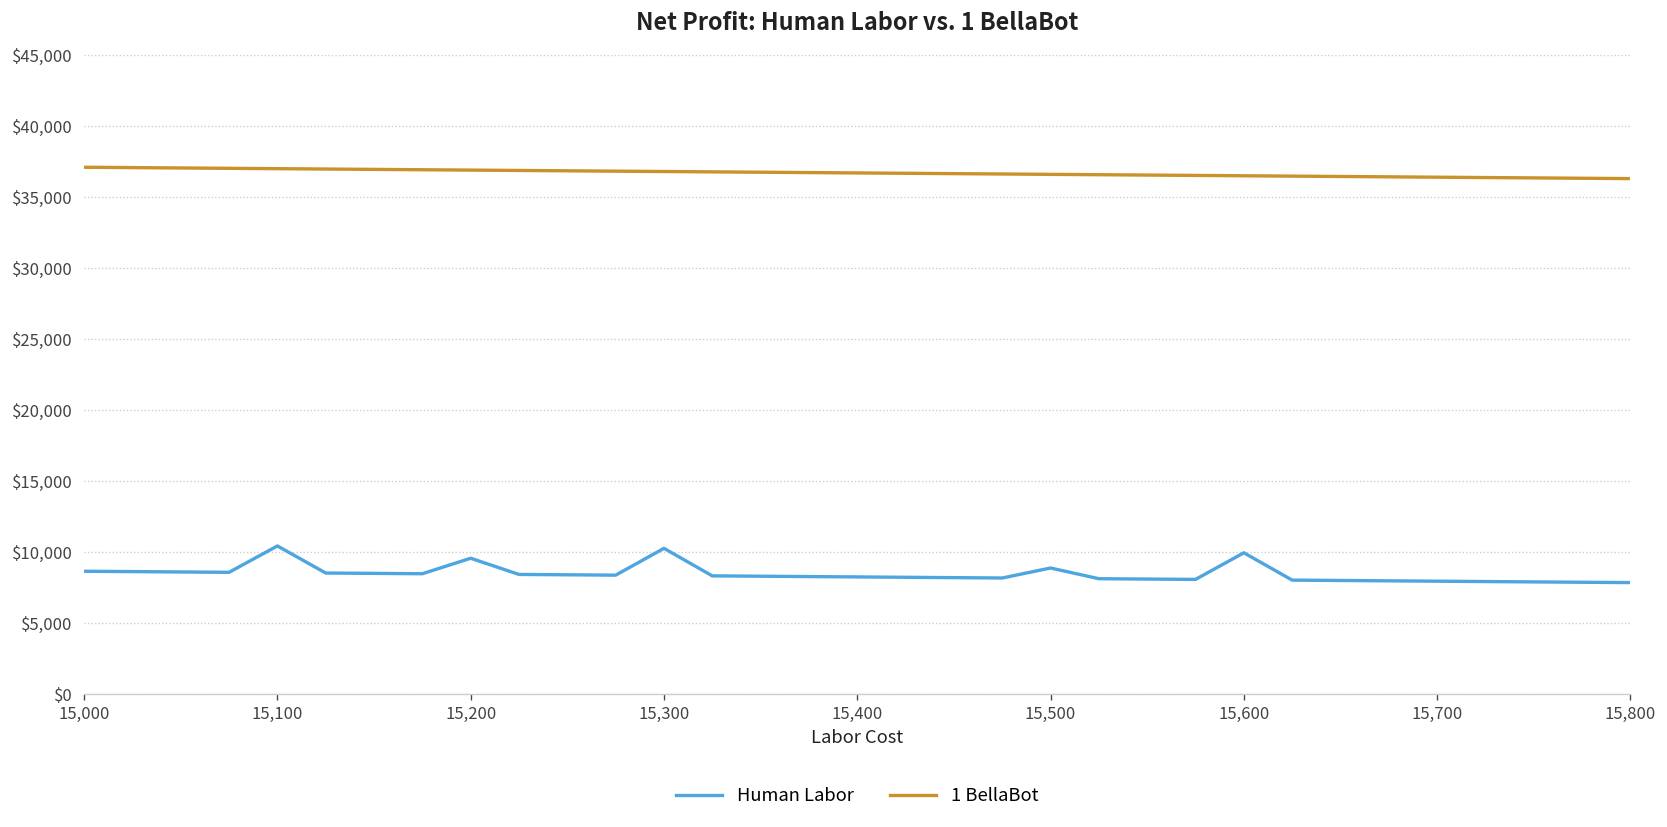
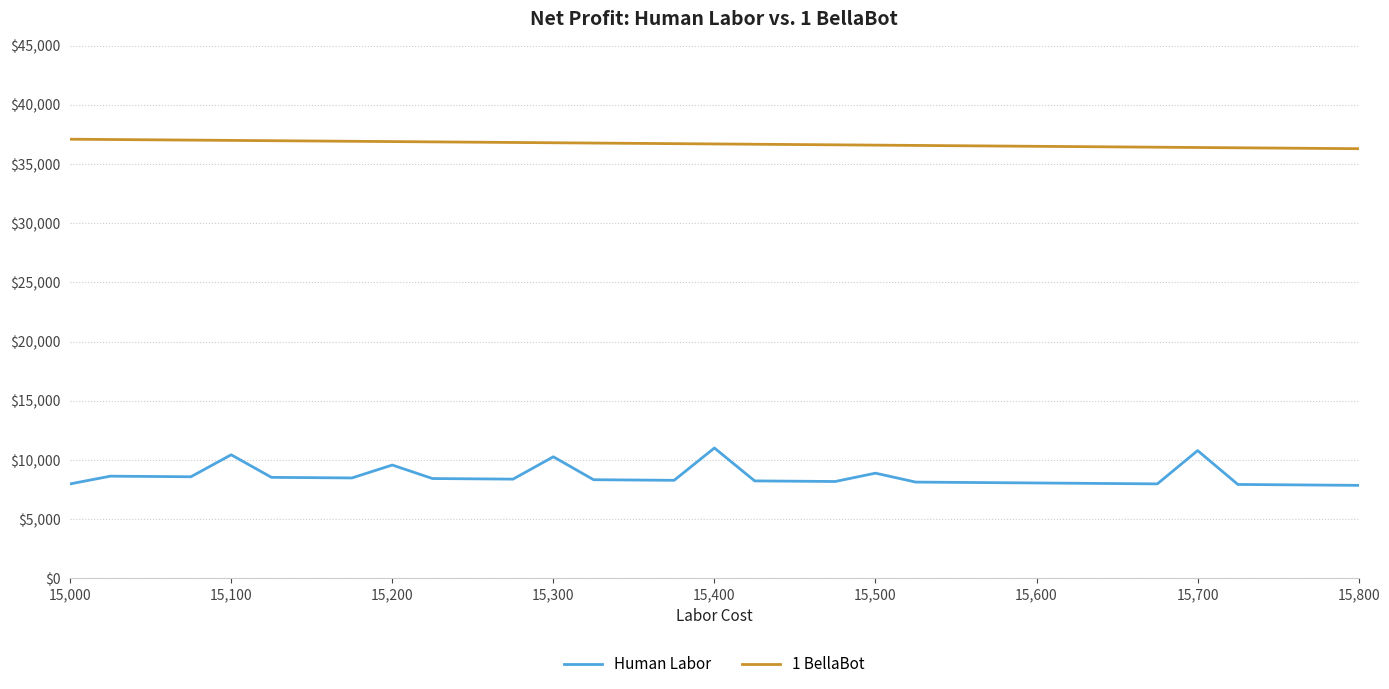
Human Labor, 15,000: $8,600 -> $8,000
Human Labor, 15,400: $8,200 -> $11,000
Human Labor, 15,600: $9,900 -> $8,000
Human Labor, 15,700: $7,900 -> $10,800
